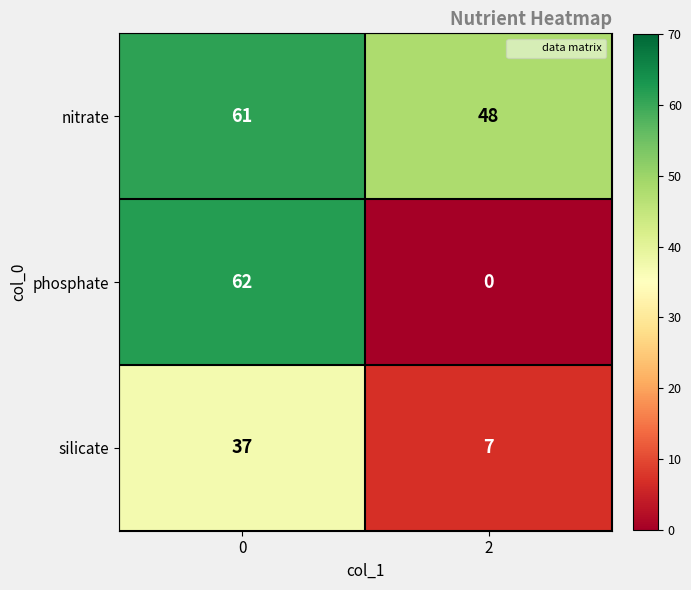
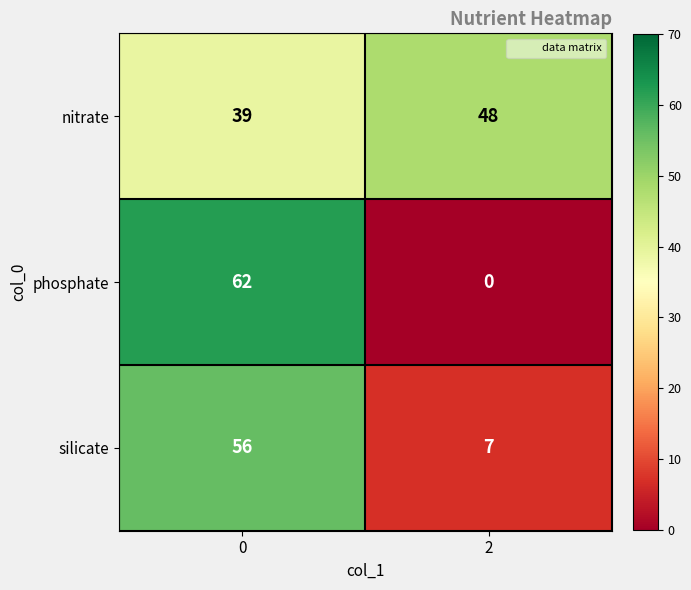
nitrate, 0: 61 -> 39
silicate, 0: 37 -> 56
